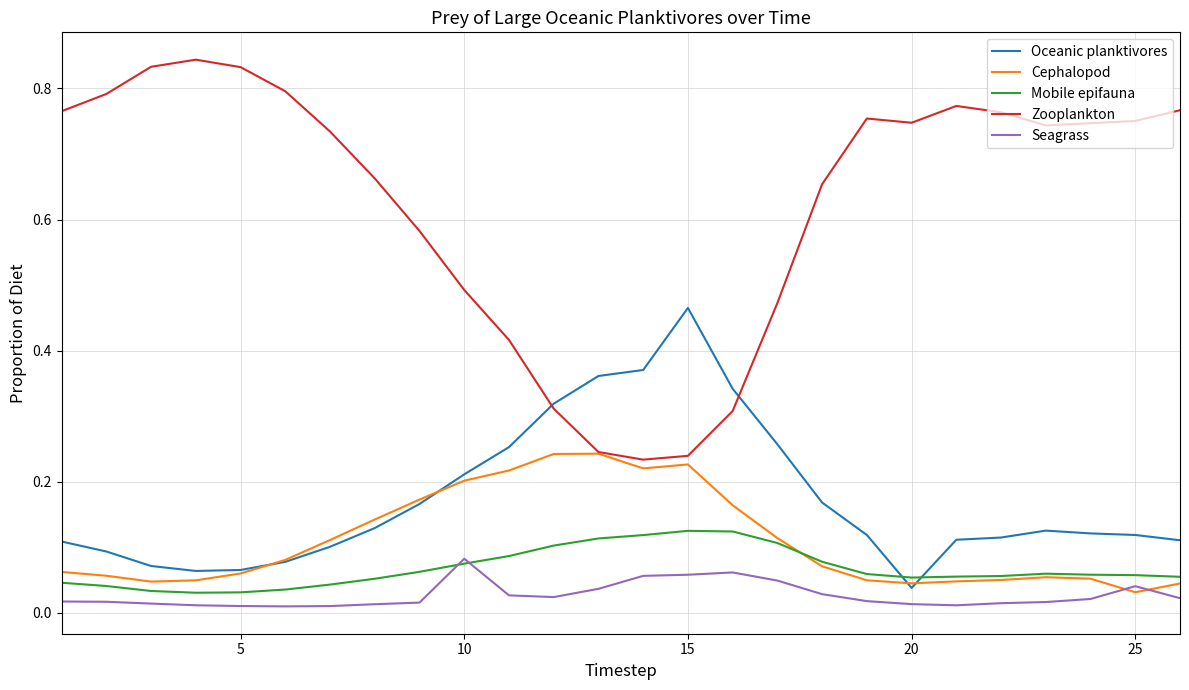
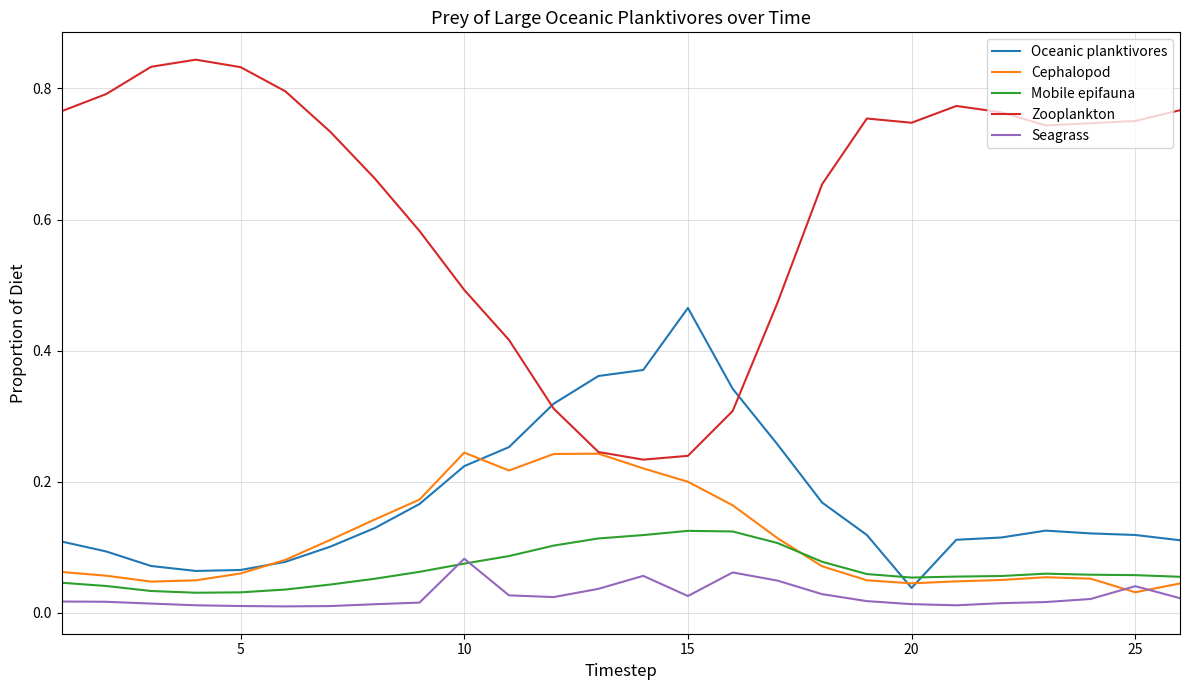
Oceanic planktivores, 10: 0.21 -> 0.22
Cephalopod, 10: 0.20 -> 0.24
Cephalopod, 15: 0.23 -> 0.20
Seagrass, 15: 0.06 -> 0.03
